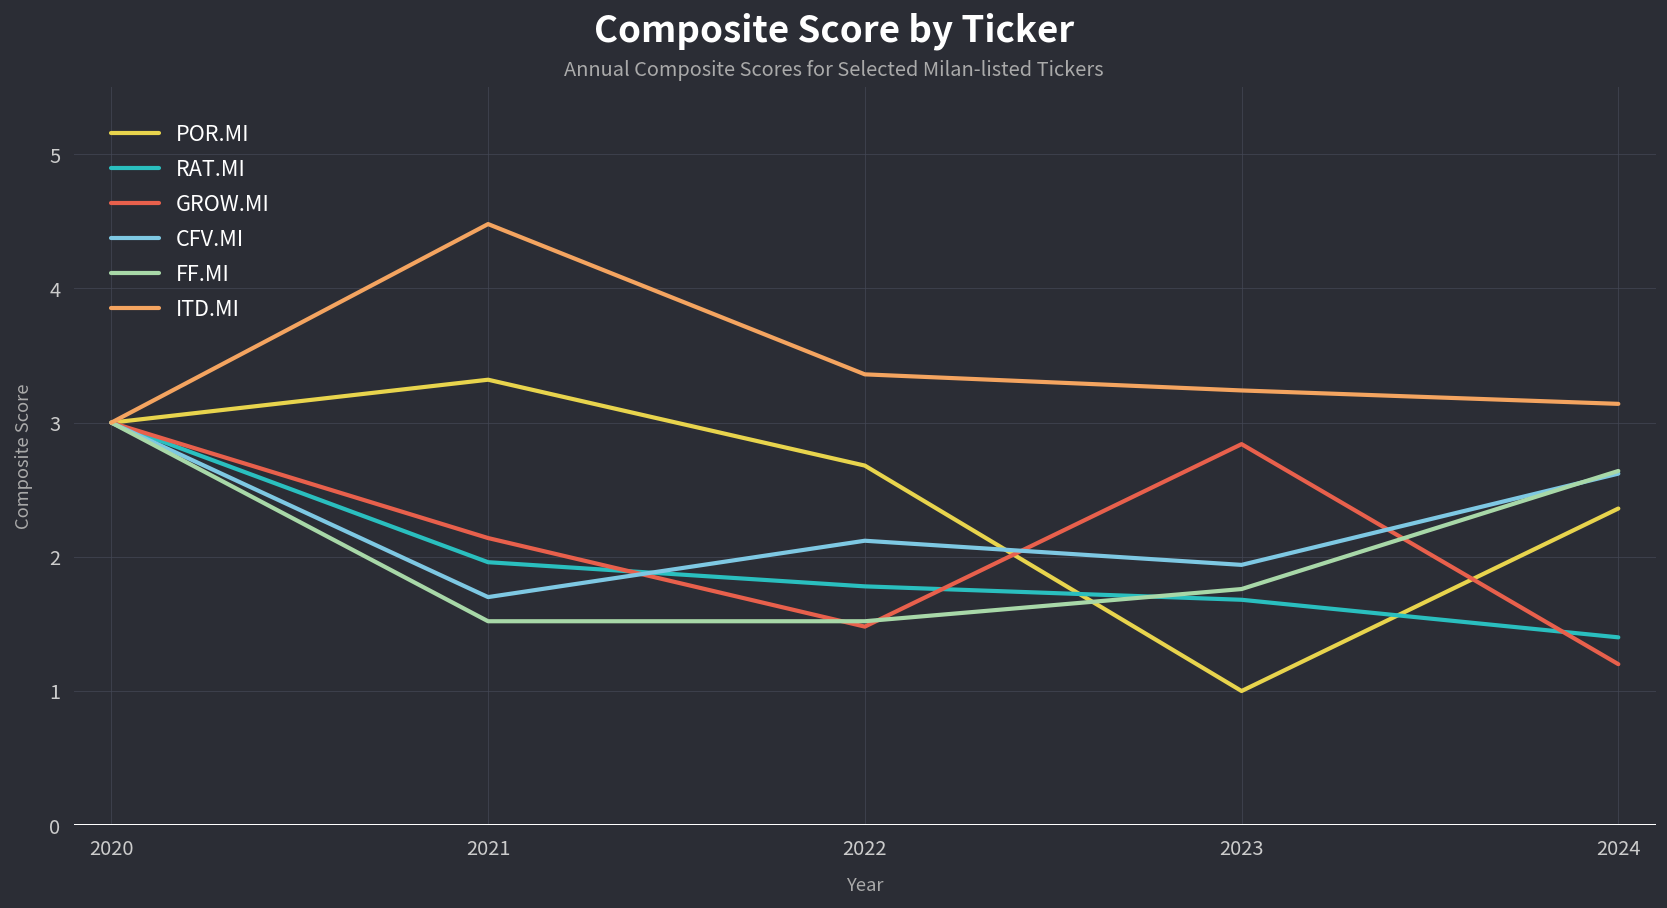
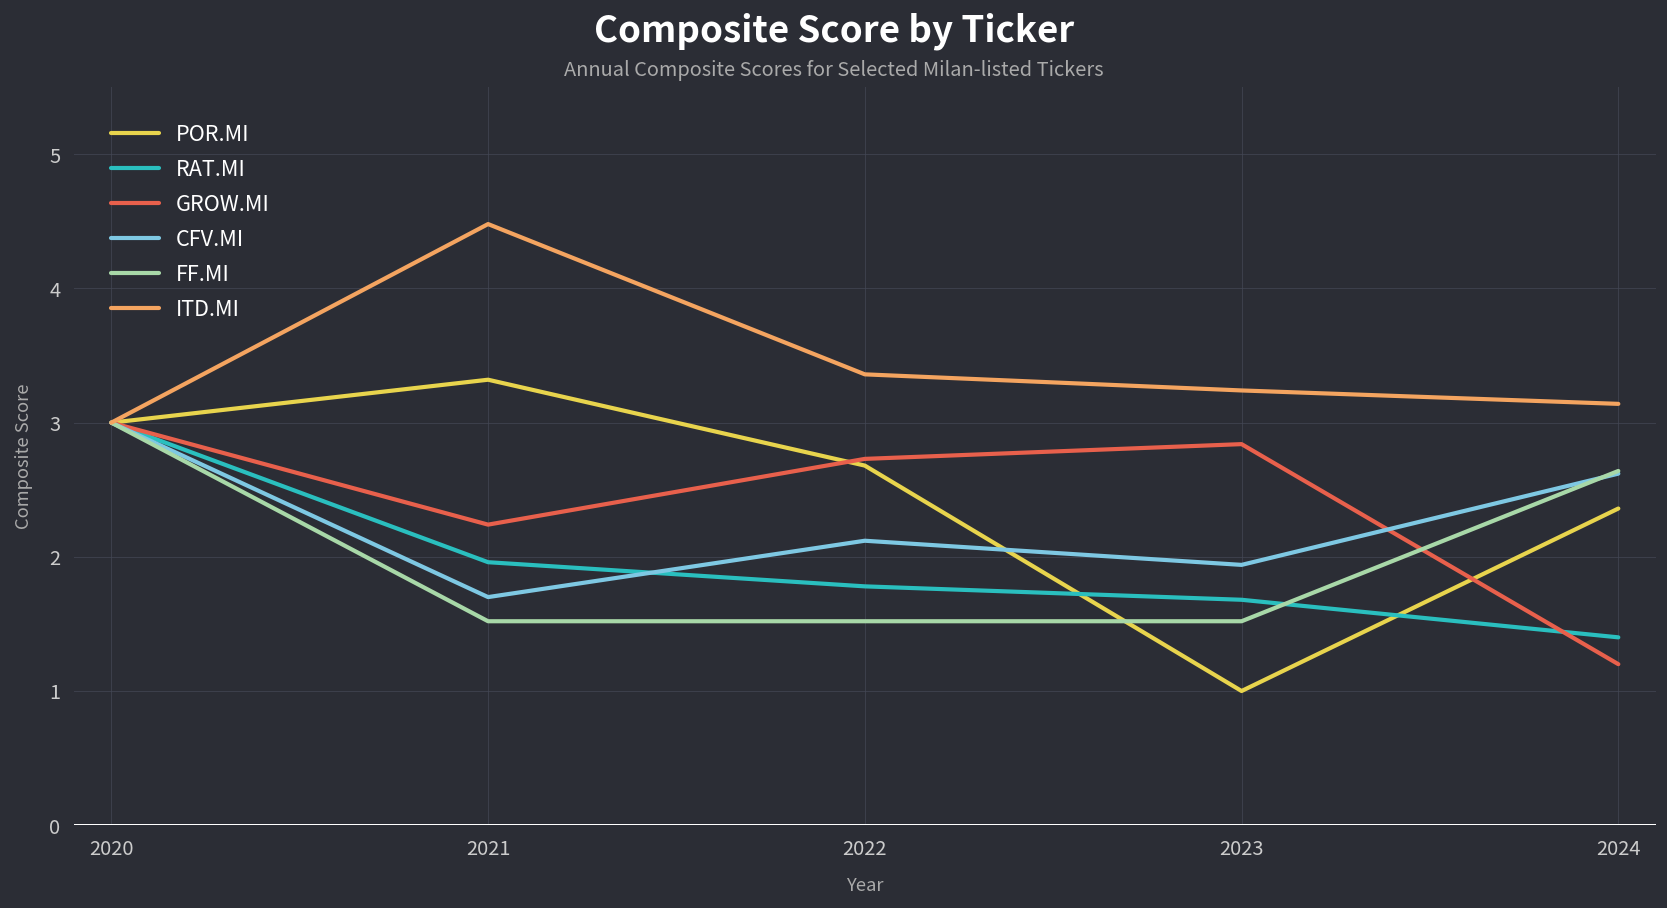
GROW.MI, 2021: 2.14 -> 2.24
GROW.MI, 2022: 1.48 -> 2.73
FF.MI, 2023: 1.76 -> 1.52
